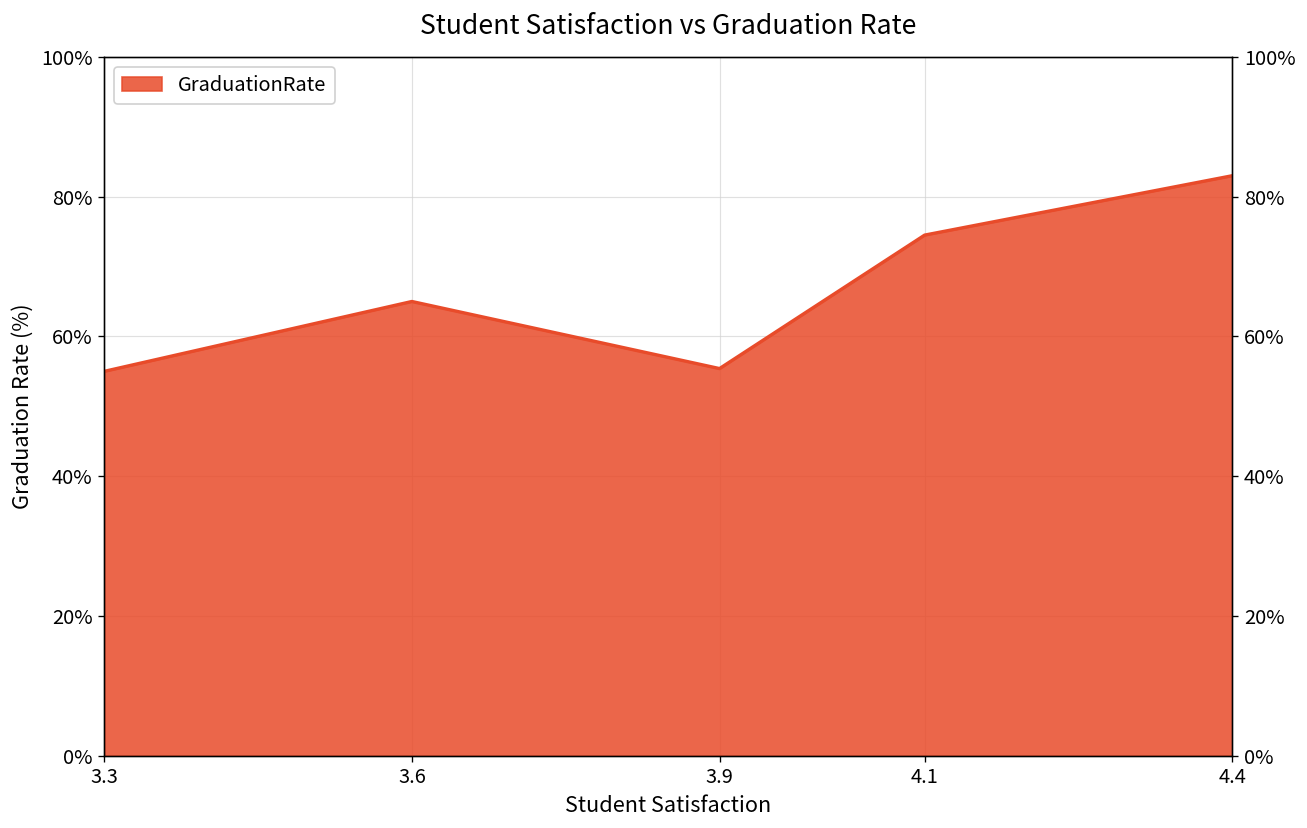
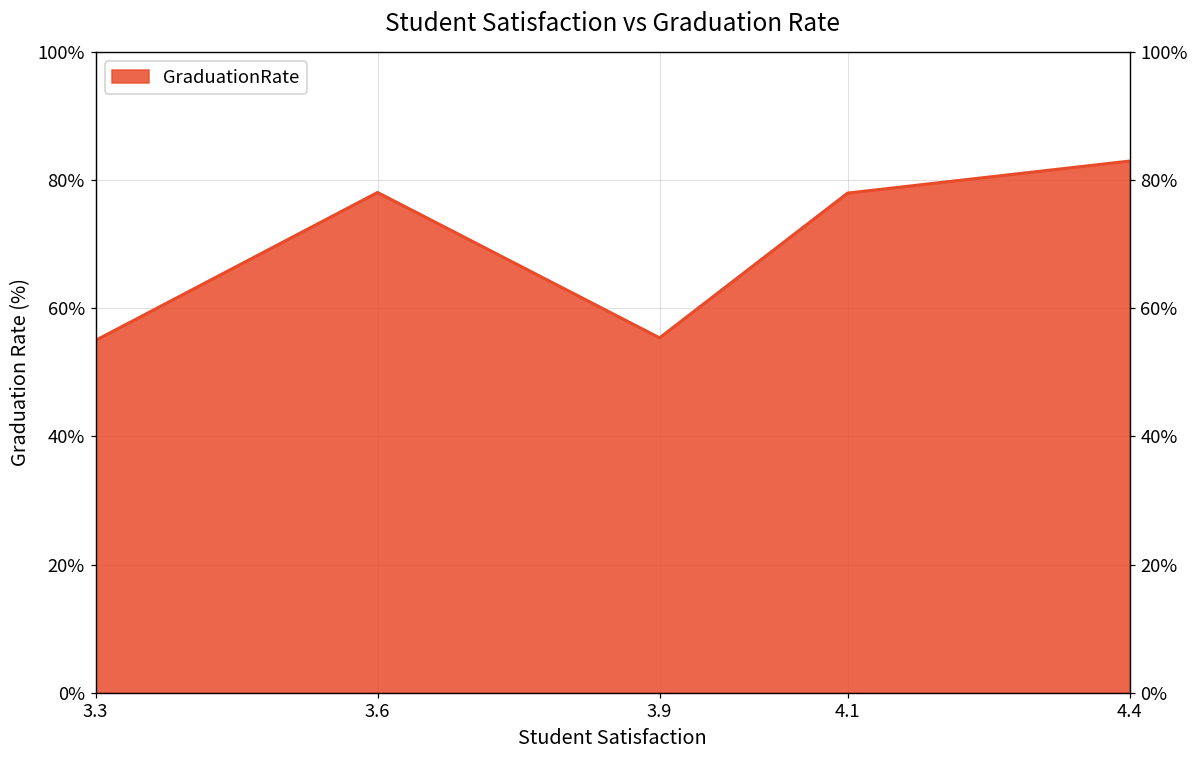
3.6: 65% -> 78%
4.1: 75% -> 78%
